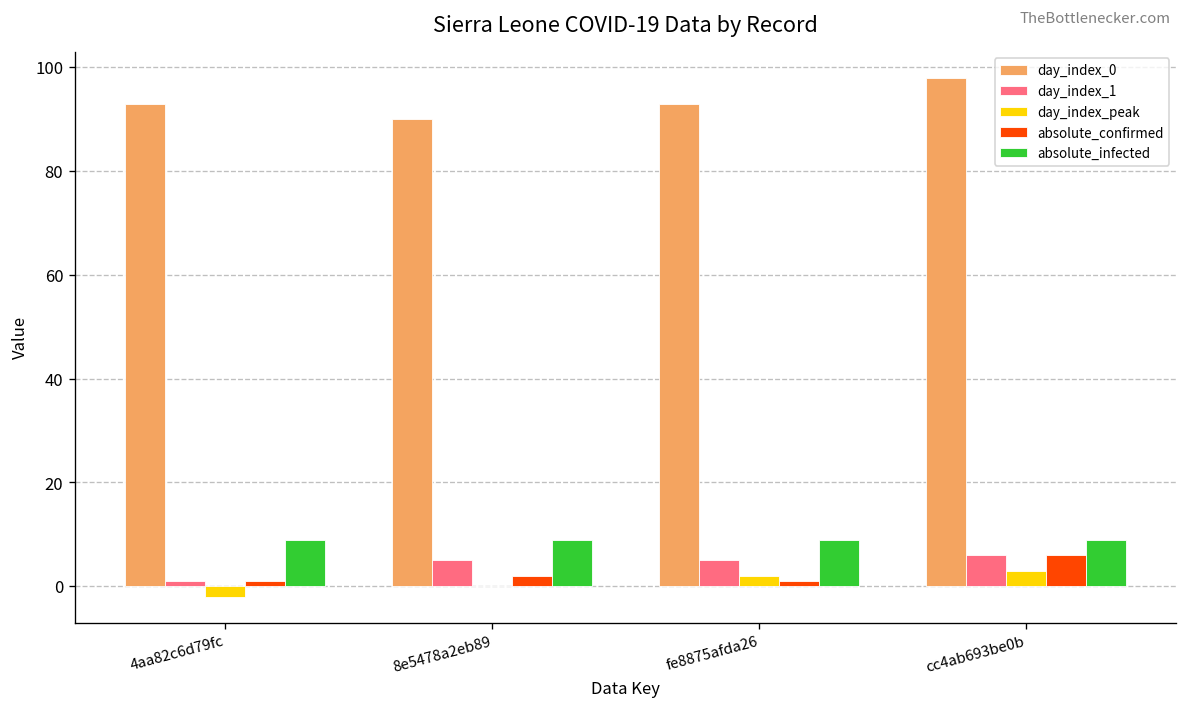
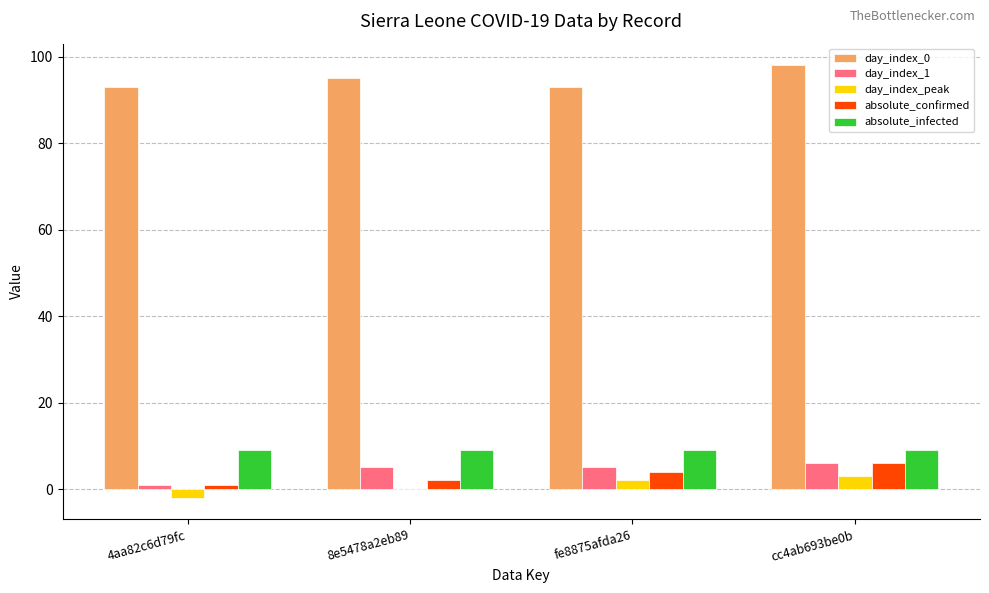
day_index_0, 8e5478a2eb89: 90 -> 95
absolute_confirmed, fe8875afda26: 1 -> 4
